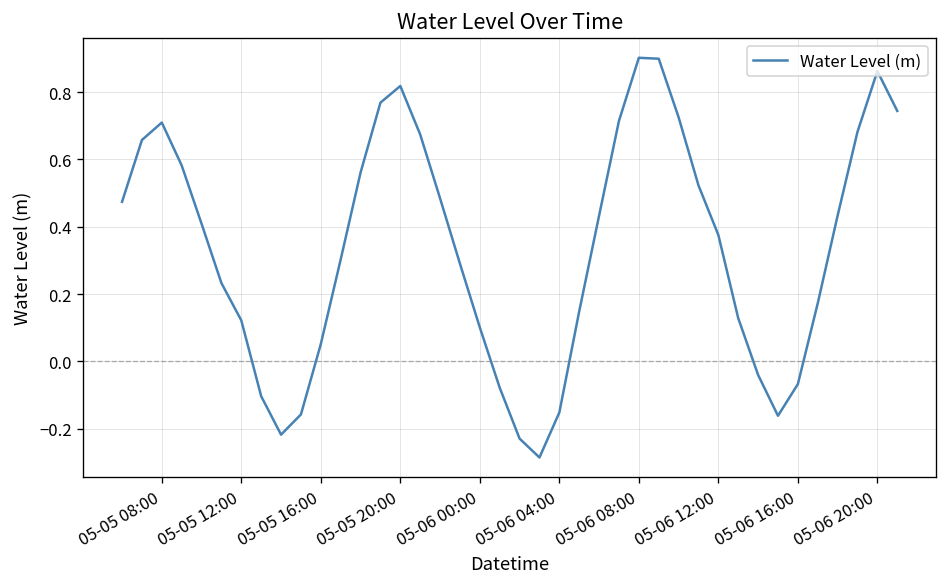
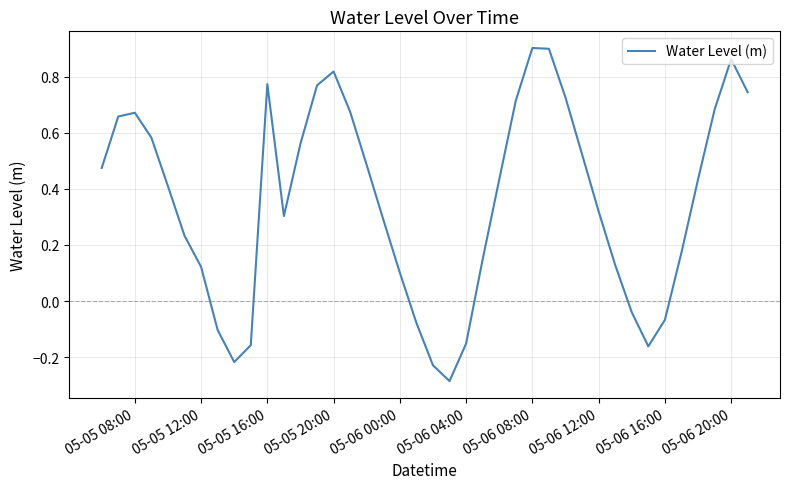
05-05 08:00: 0.71 -> 0.67
05-05 16:00: 0.05 -> 0.77
05-06 12:00: 0.38 -> 0.32
